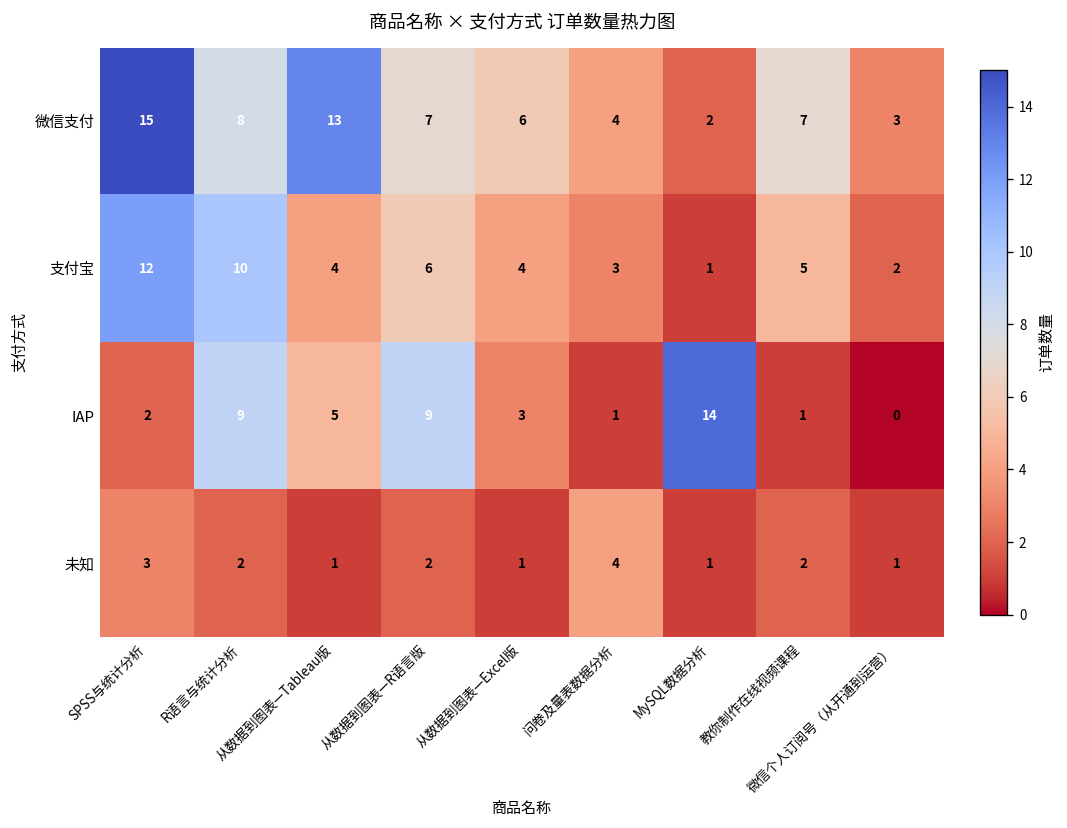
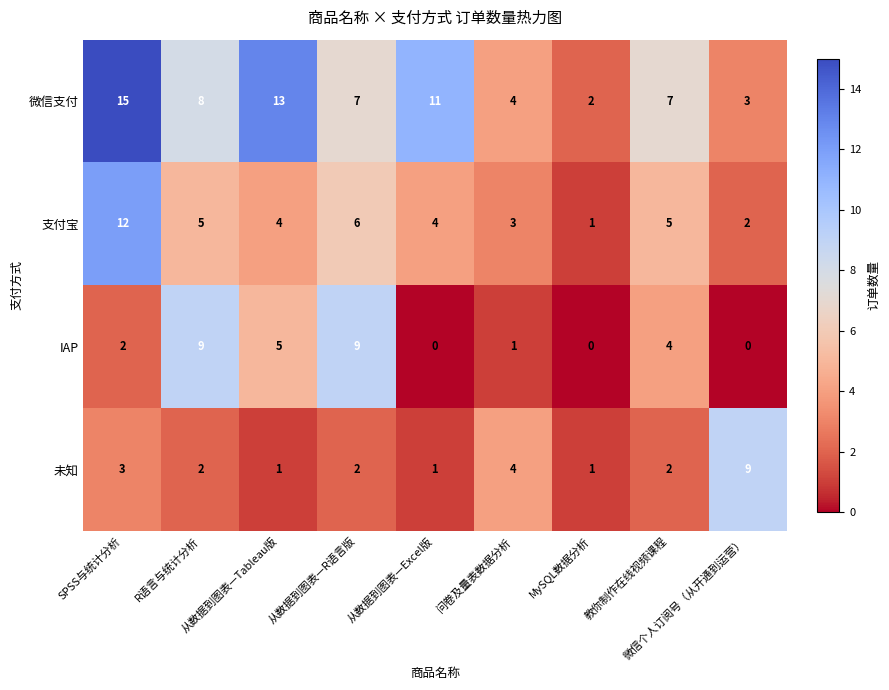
微信支付, 从数据到图表—Excel版: 6 -> 11
支付宝, R语言与统计分析: 10 -> 5
IAP, 从数据到图表—Excel版: 3 -> 0
IAP, MySQL数据分析: 14 -> 0
IAP, 教你制作在线视频课程: 1 -> 4
未知, 微信个人订阅号（从开通到运营）: 1 -> 9
